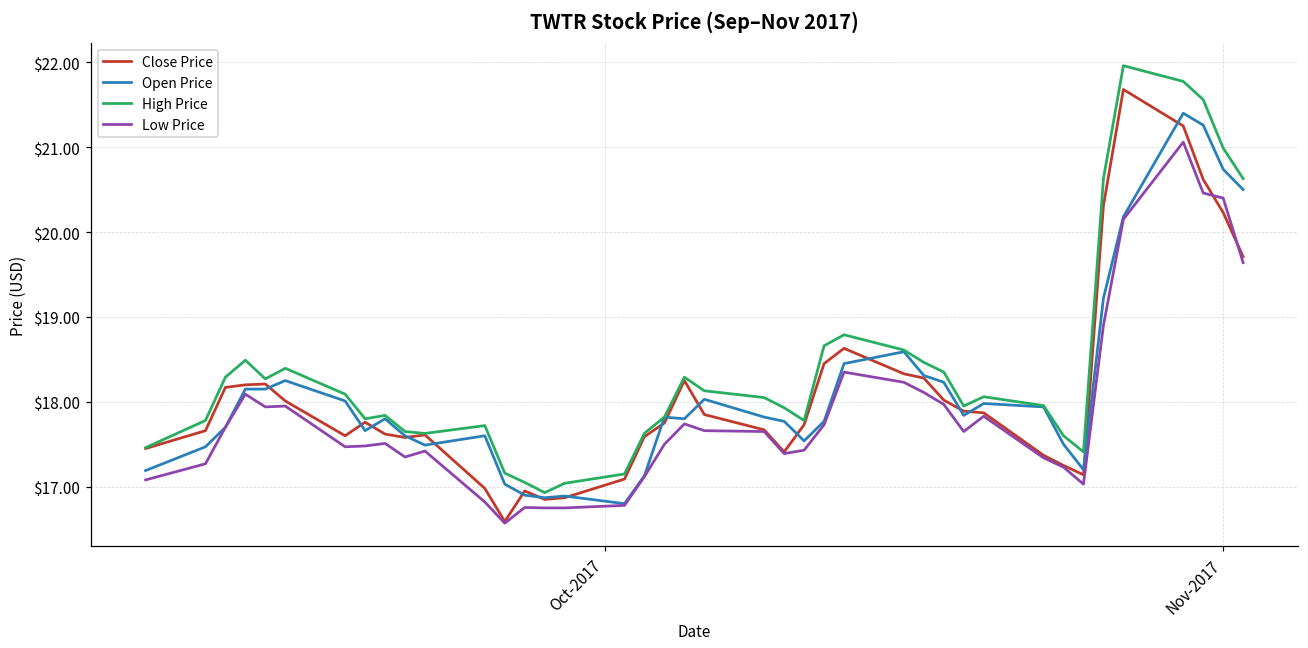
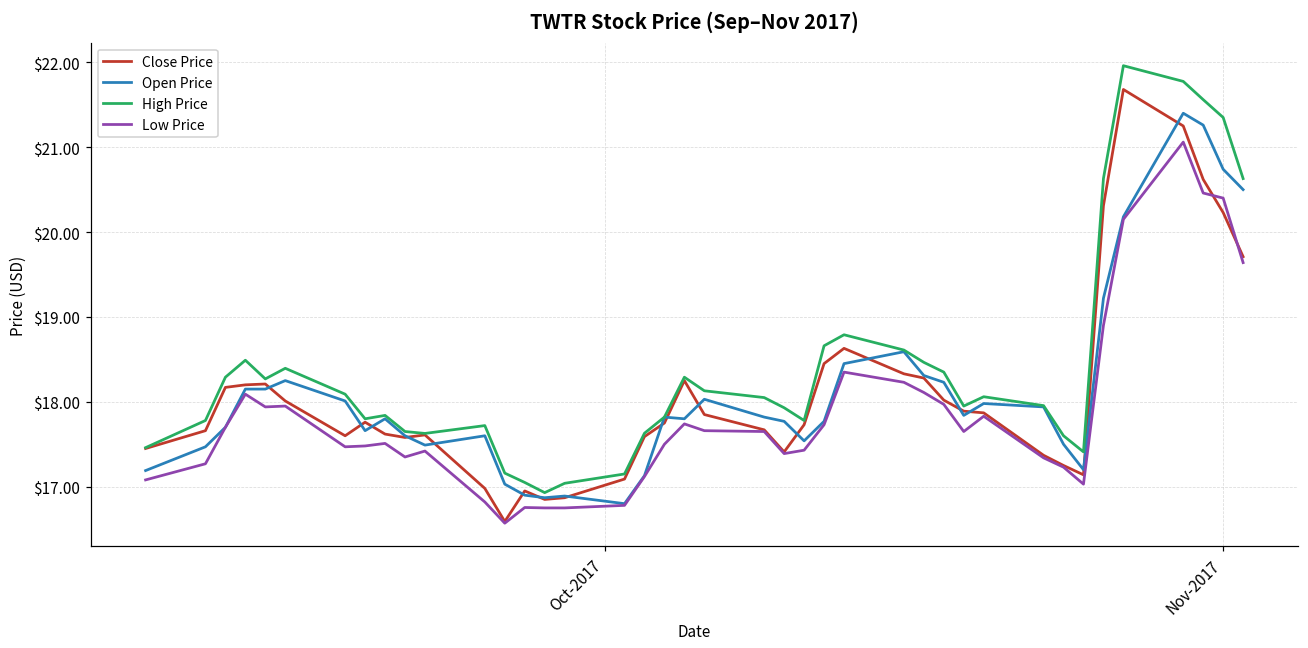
High Price, Nov-2017: $21.0 -> $21.4
